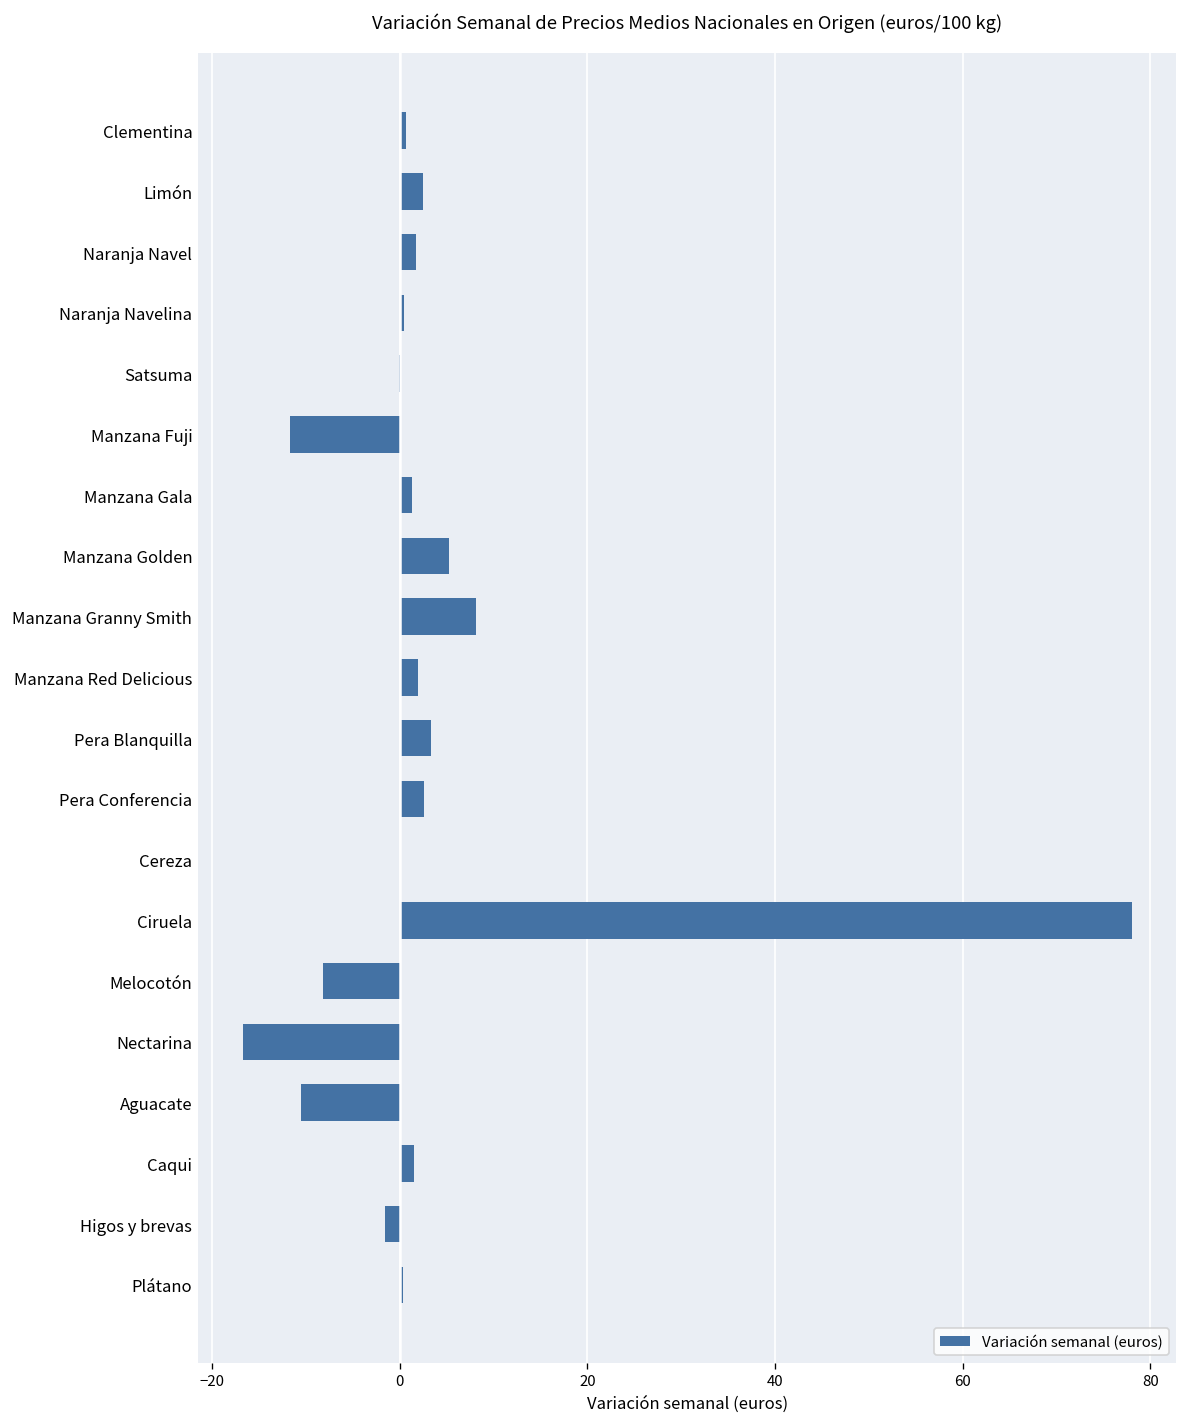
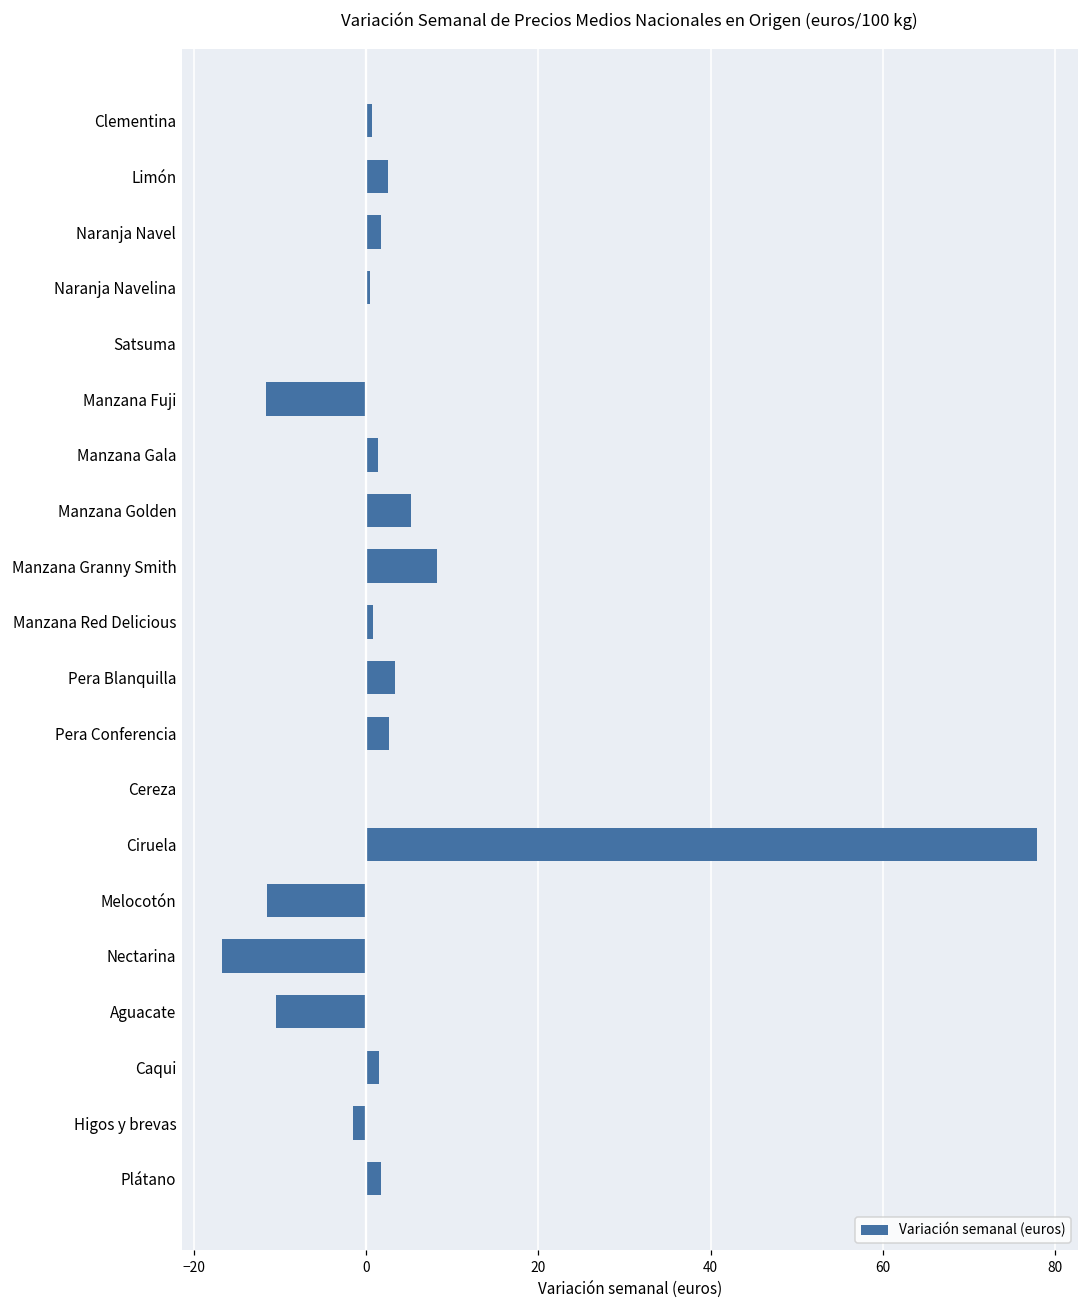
Manzana Red Delicious: 2 -> 1
Melocotón: -8 -> -12
Plátano: 0 -> 2
